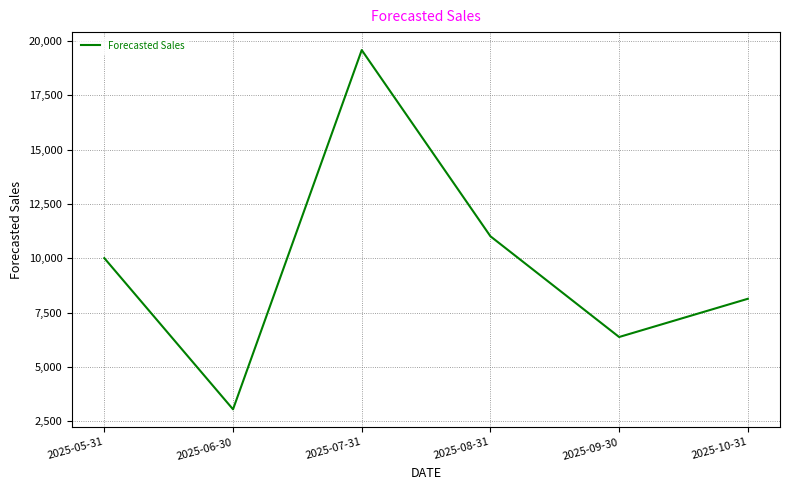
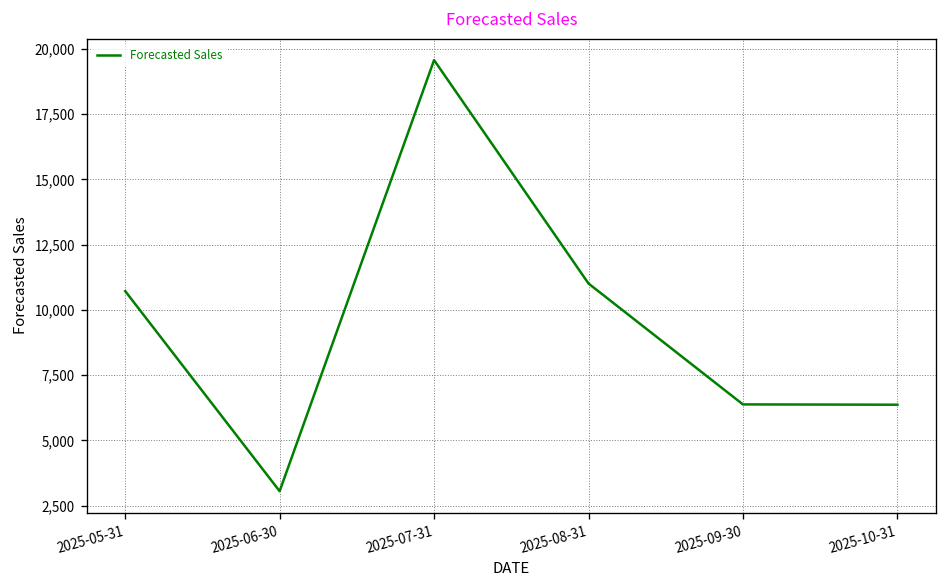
2025-05-31: 10,000 -> 10,700
2025-10-31: 8,100 -> 6,400
